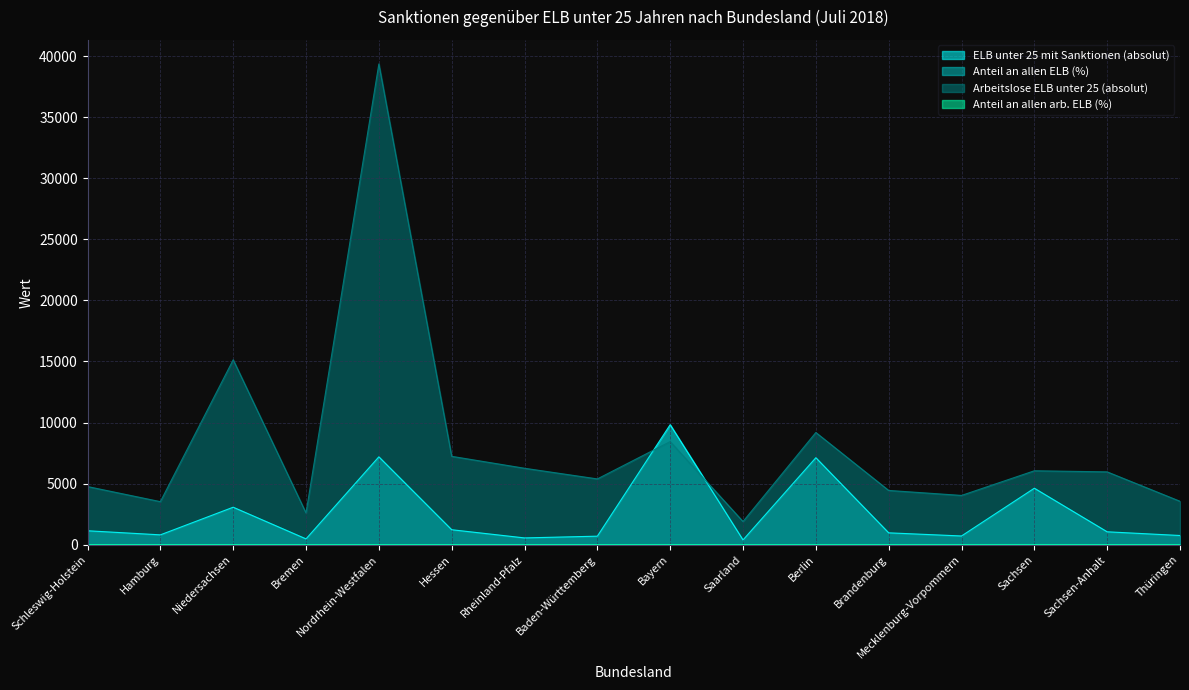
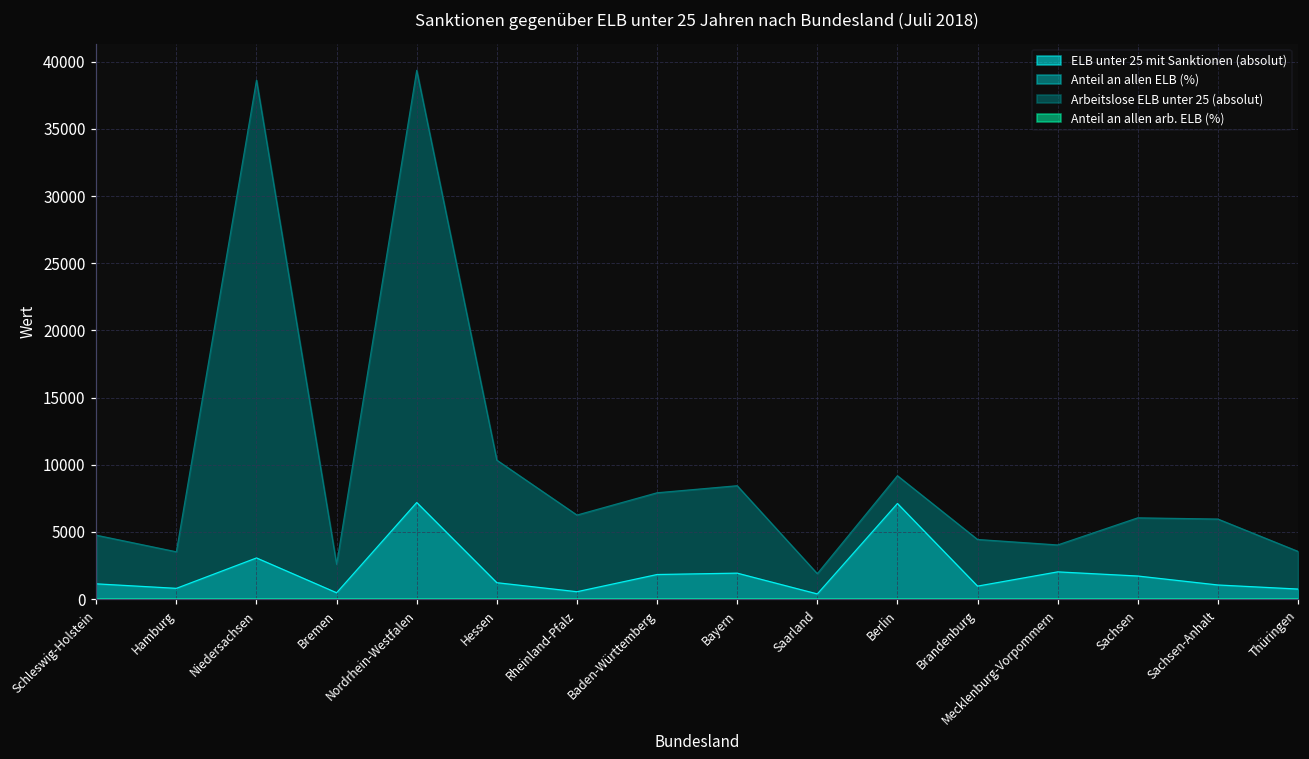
Arbeitslose ELB unter 25 (absolut), Niedersachsen: 15100 -> 38600
Arbeitslose ELB unter 25 (absolut), Hessen: 7200 -> 10300
ELB unter 25 mit Sanktionen (absolut), Baden-Württemberg: 700 -> 1800
Arbeitslose ELB unter 25 (absolut), Baden-Württemberg: 5400 -> 7900
ELB unter 25 mit Sanktionen (absolut), Bayern: 9800 -> 1900
ELB unter 25 mit Sanktionen (absolut), Mecklenburg-Vorpommern: 700 -> 2000
ELB unter 25 mit Sanktionen (absolut), Sachsen: 4600 -> 1700
